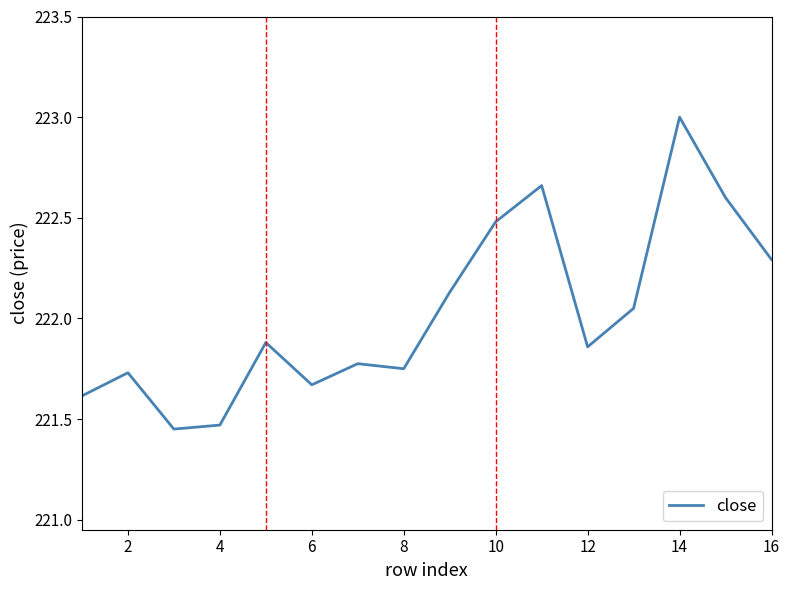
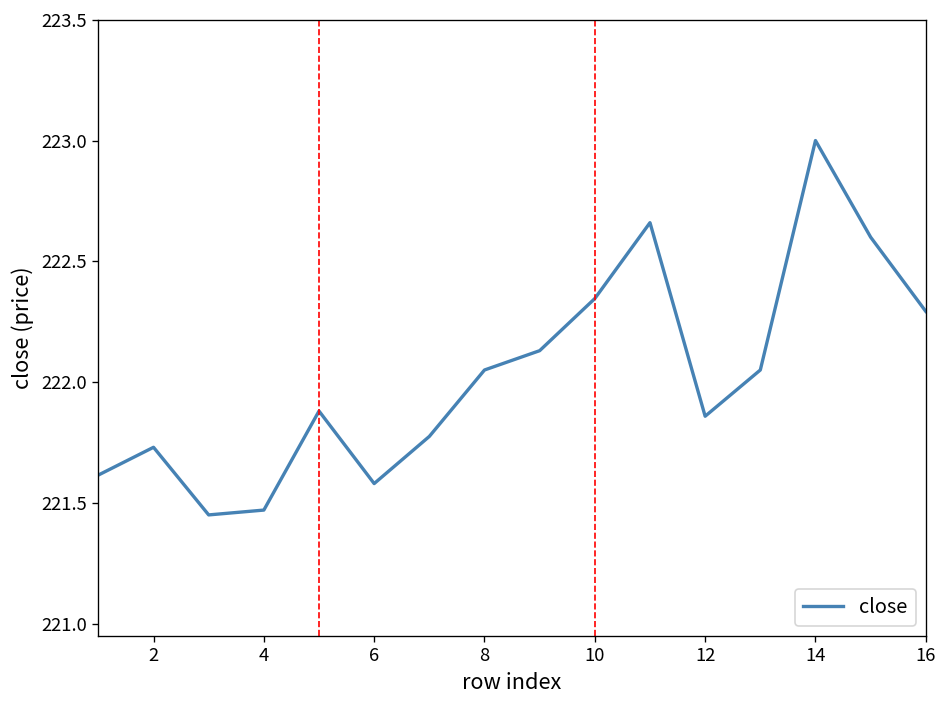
6: 221.67 -> 221.58
8: 221.75 -> 222.05
10: 222.48 -> 222.35
